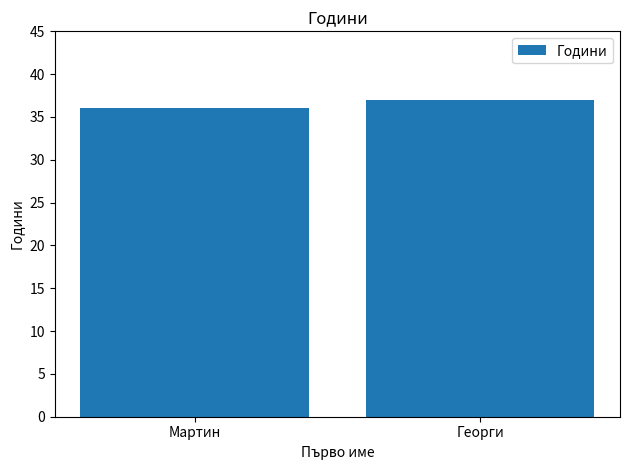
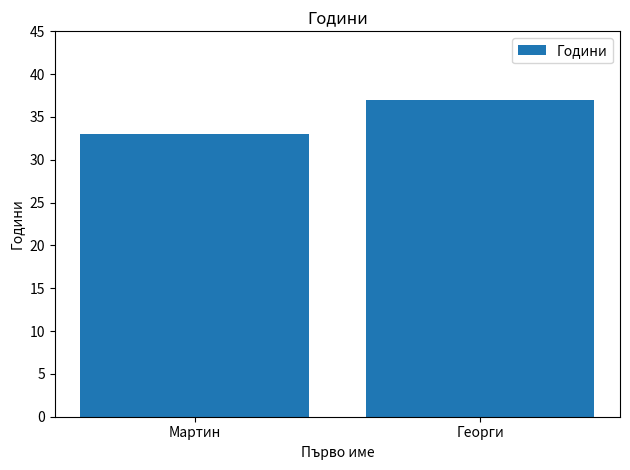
Мартин: 36 -> 33
